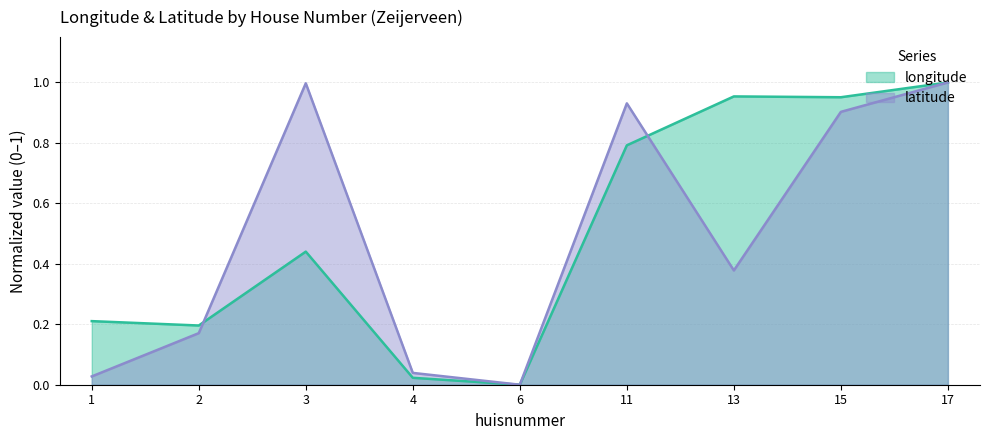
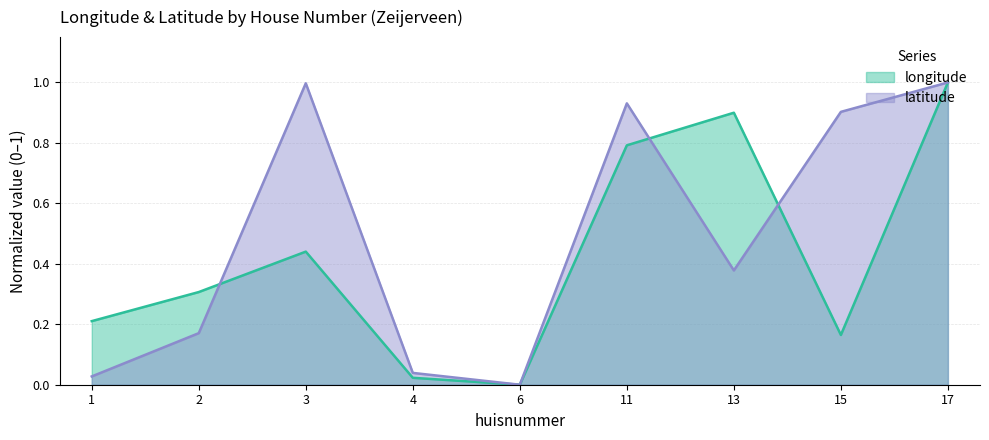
longitude, 2: 0.20 -> 0.31
longitude, 13: 0.95 -> 0.90
longitude, 15: 0.95 -> 0.16
